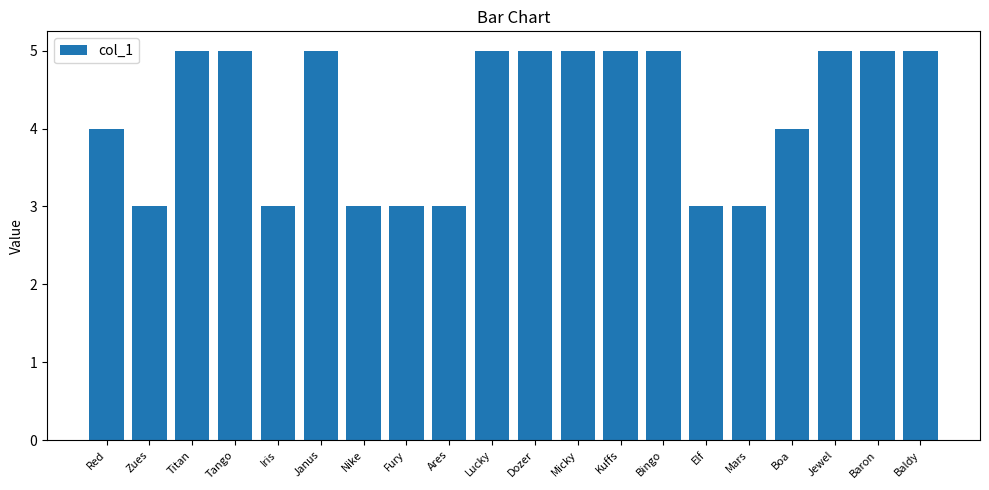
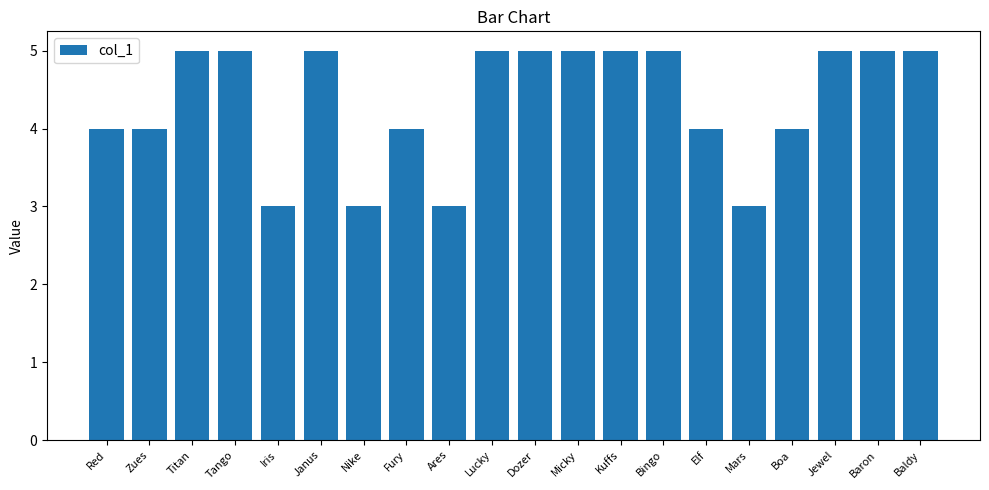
Zues: 3 -> 4
Fury: 3 -> 4
Elf: 3 -> 4
